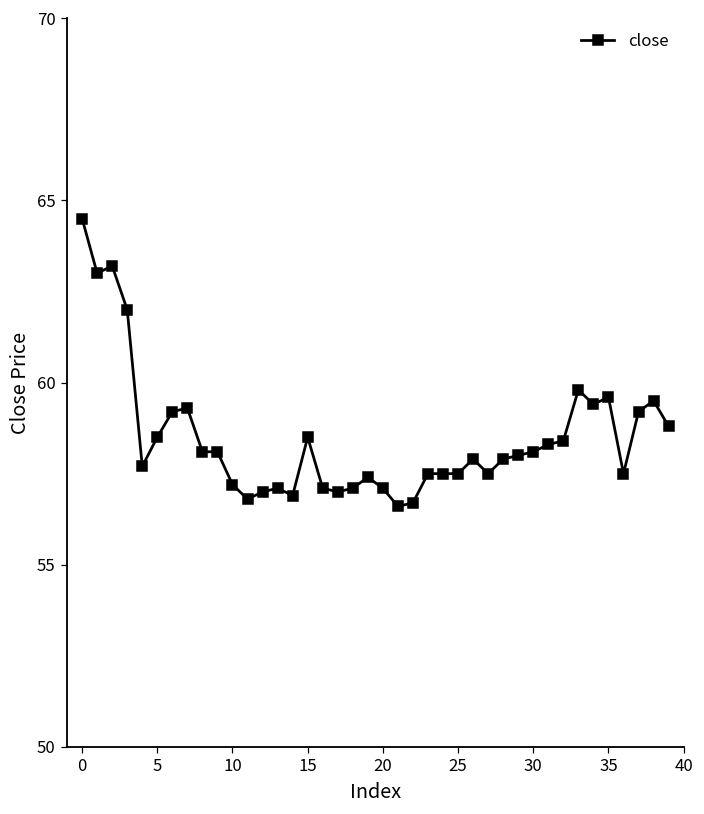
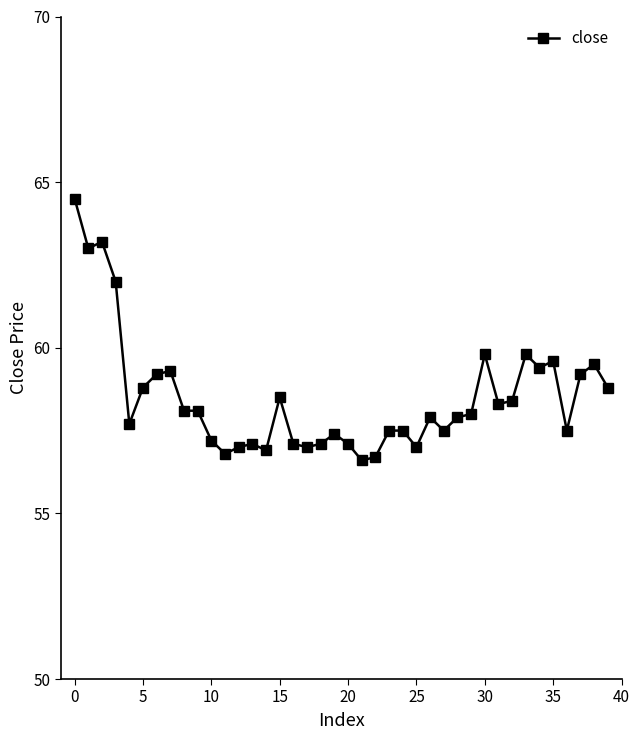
5: 58.5 -> 58.8
25: 57.5 -> 57.0
30: 58.1 -> 59.8
